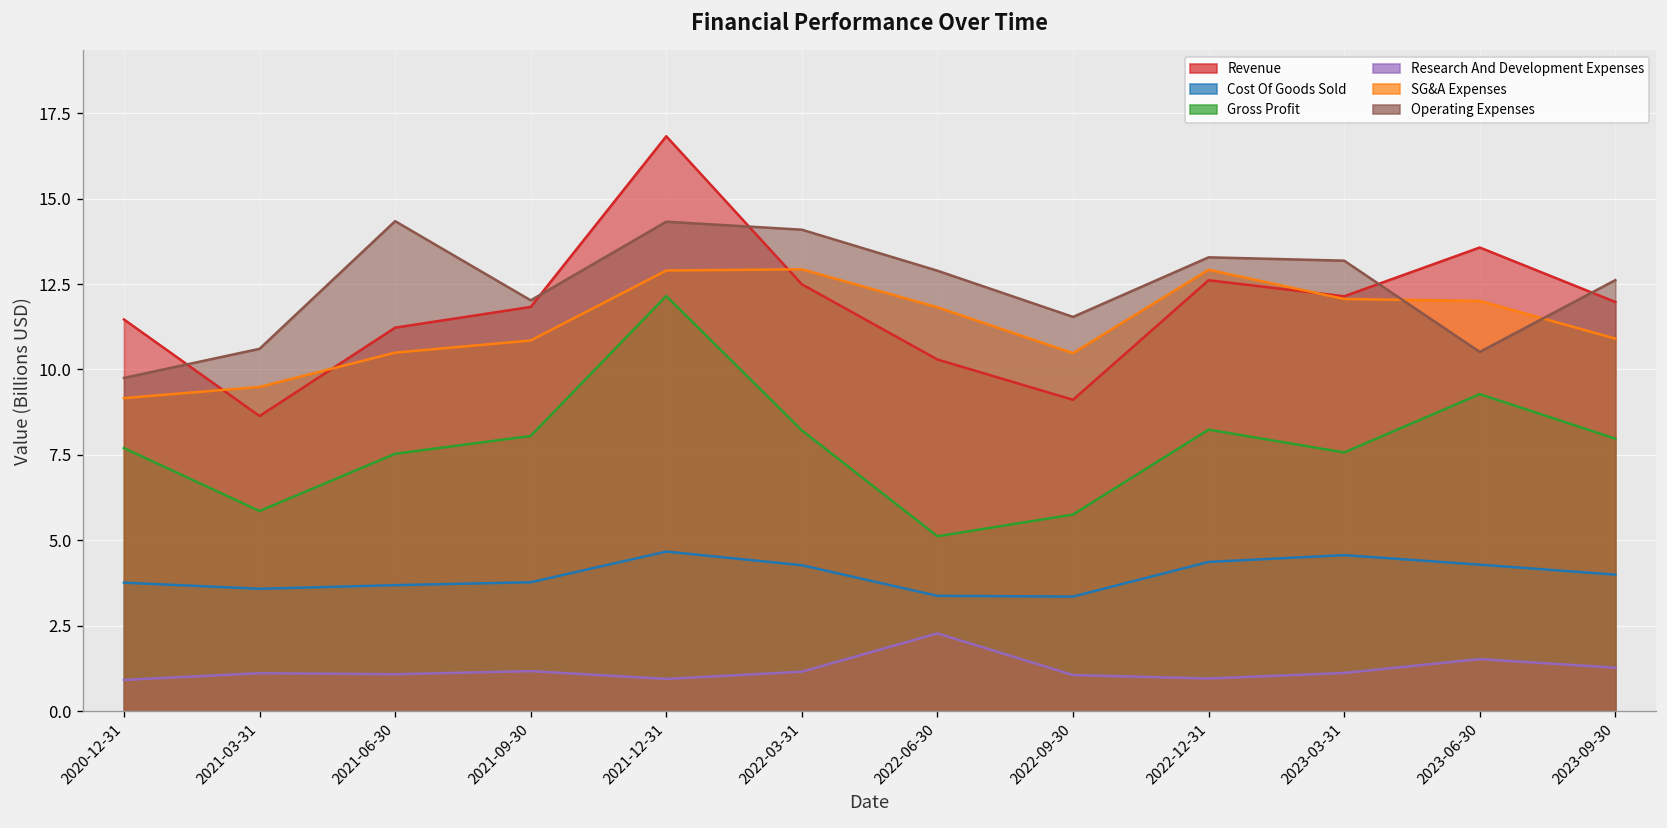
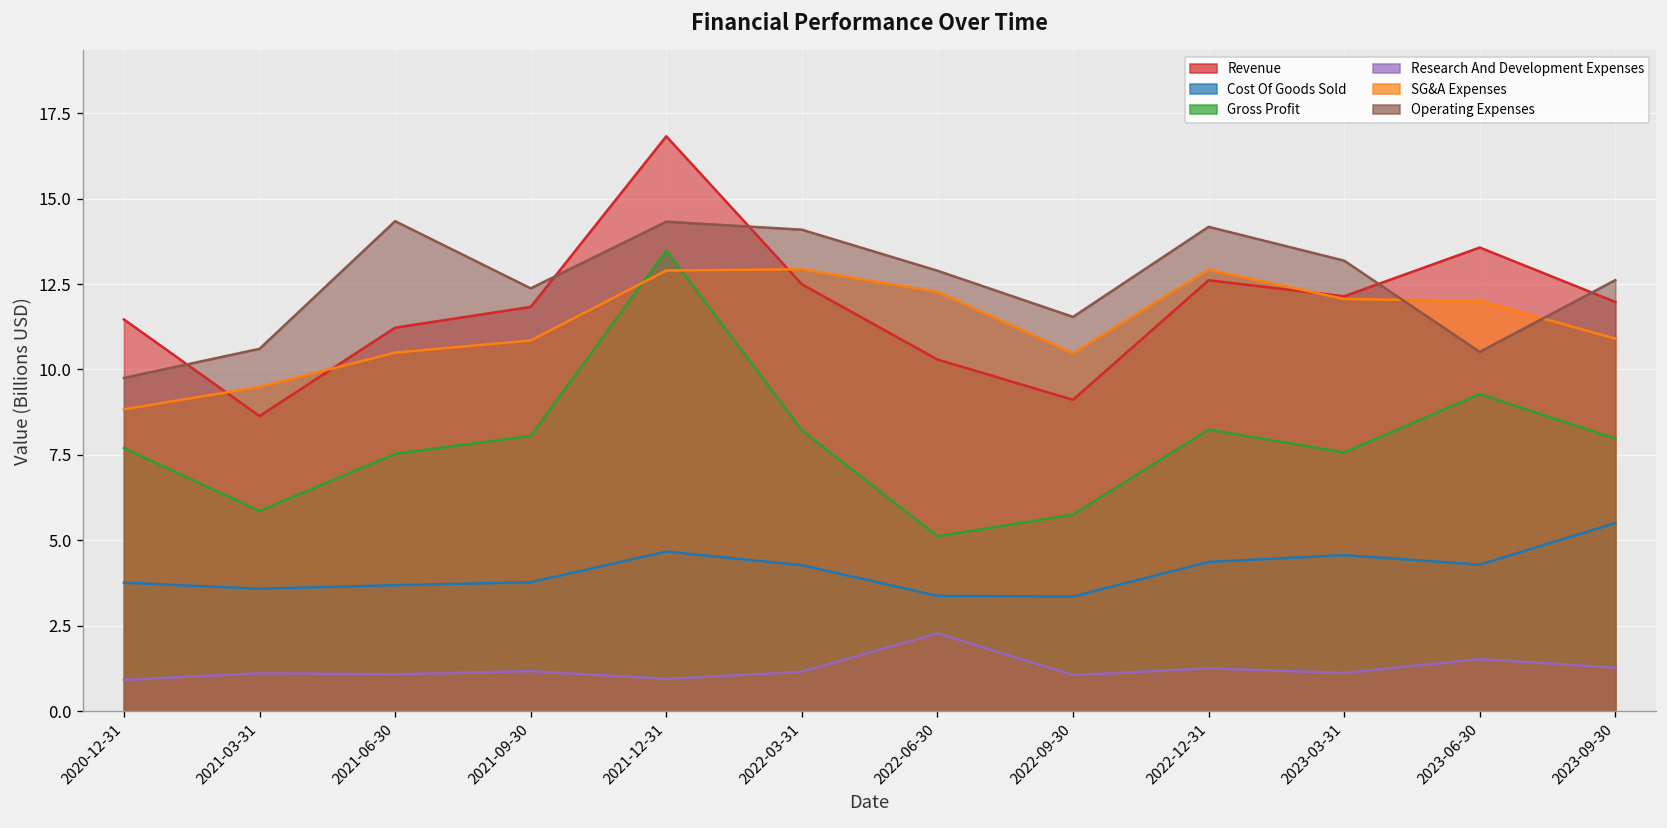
SG&A Expenses, 2020-12-31: 9.2 -> 8.8
Operating Expenses, 2021-09-30: 12.0 -> 12.4
Gross Profit, 2021-12-31: 12.2 -> 13.5
SG&A Expenses, 2022-06-30: 11.8 -> 12.3
Research And Development Expenses, 2022-12-31: 1.0 -> 1.3
Operating Expenses, 2022-12-31: 13.3 -> 14.2
Cost Of Goods Sold, 2023-09-30: 4.0 -> 5.5
